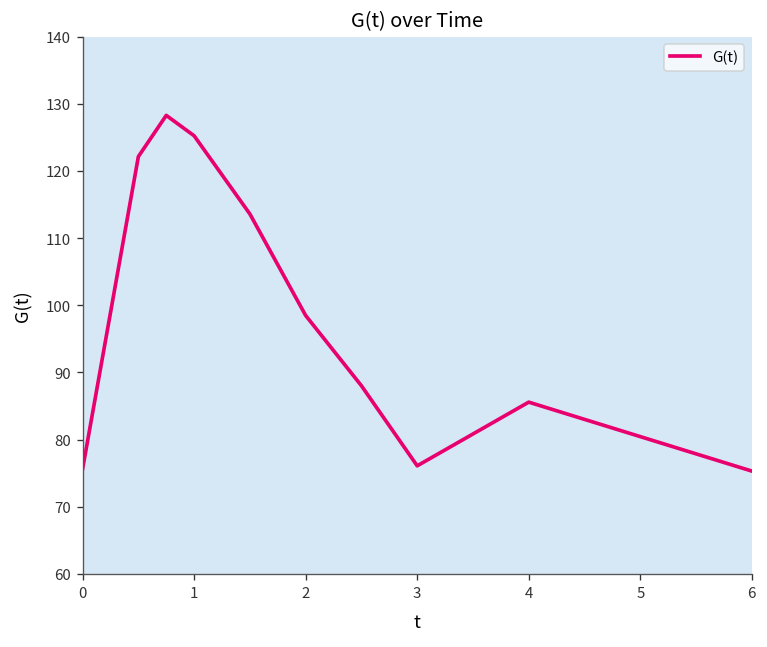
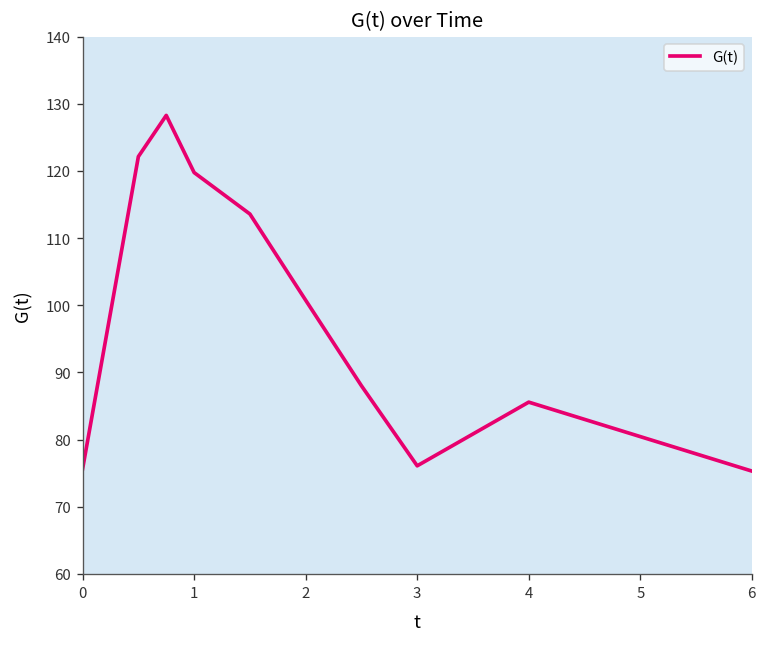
1: 125 -> 120
2: 98 -> 101
